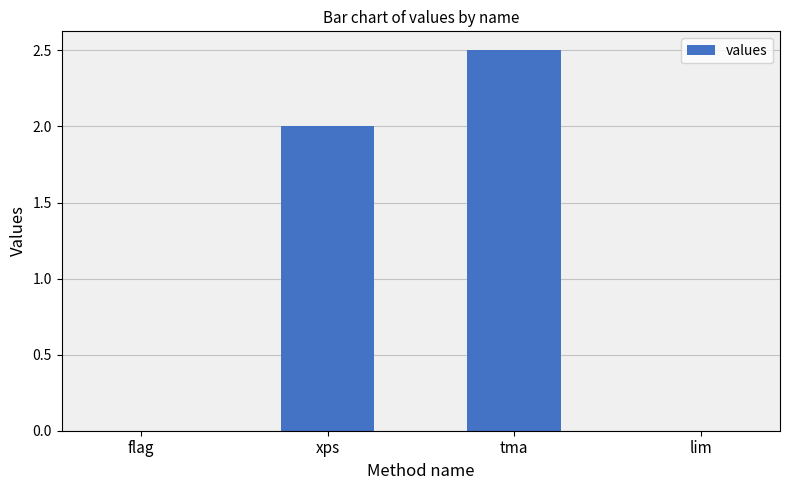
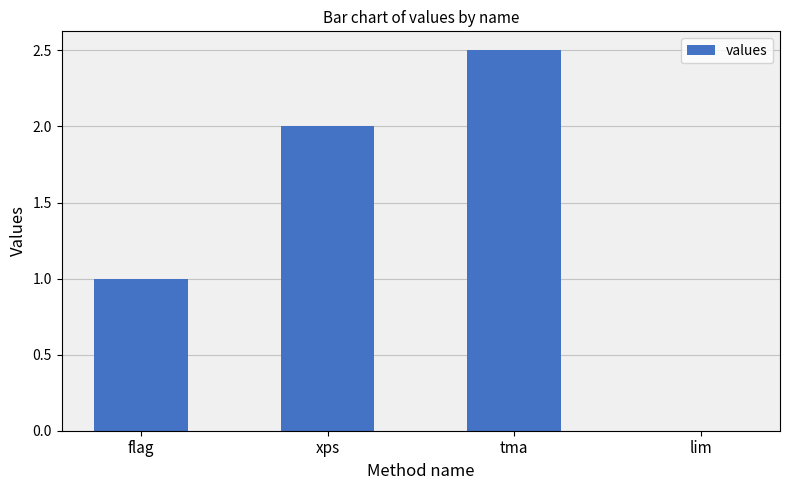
flag: 0 -> 1
